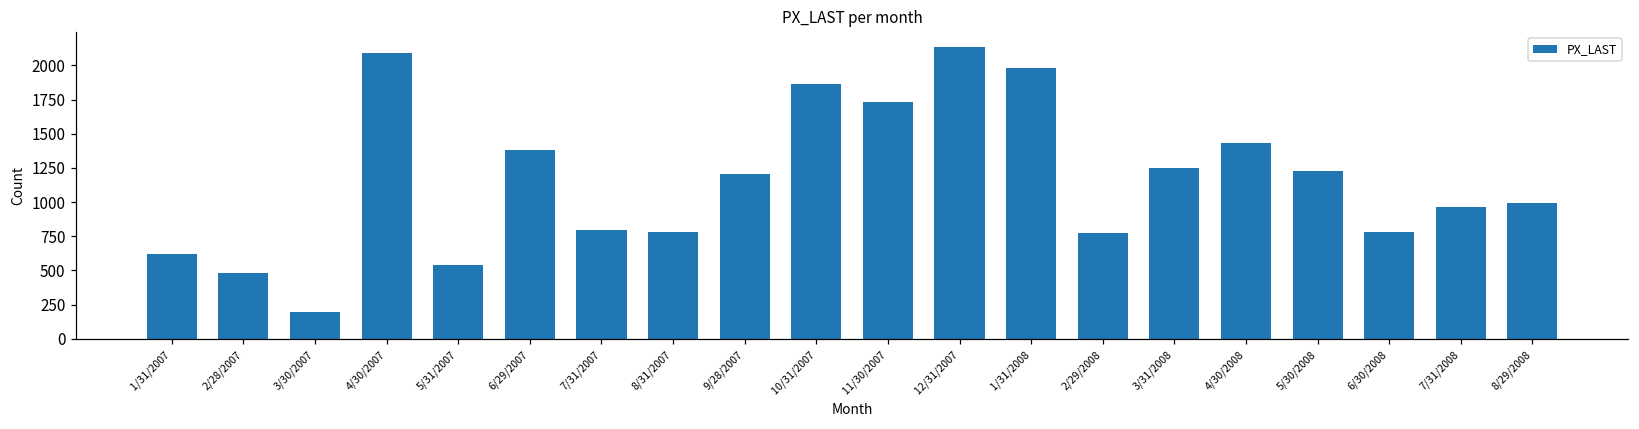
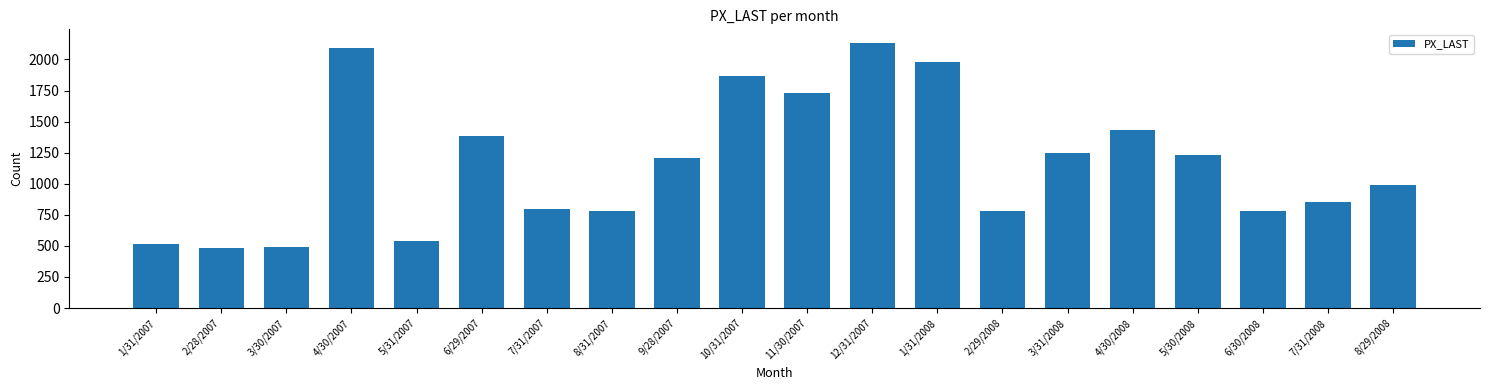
1/31/2007: 620 -> 510
3/30/2007: 190 -> 490
7/31/2008: 970 -> 850
